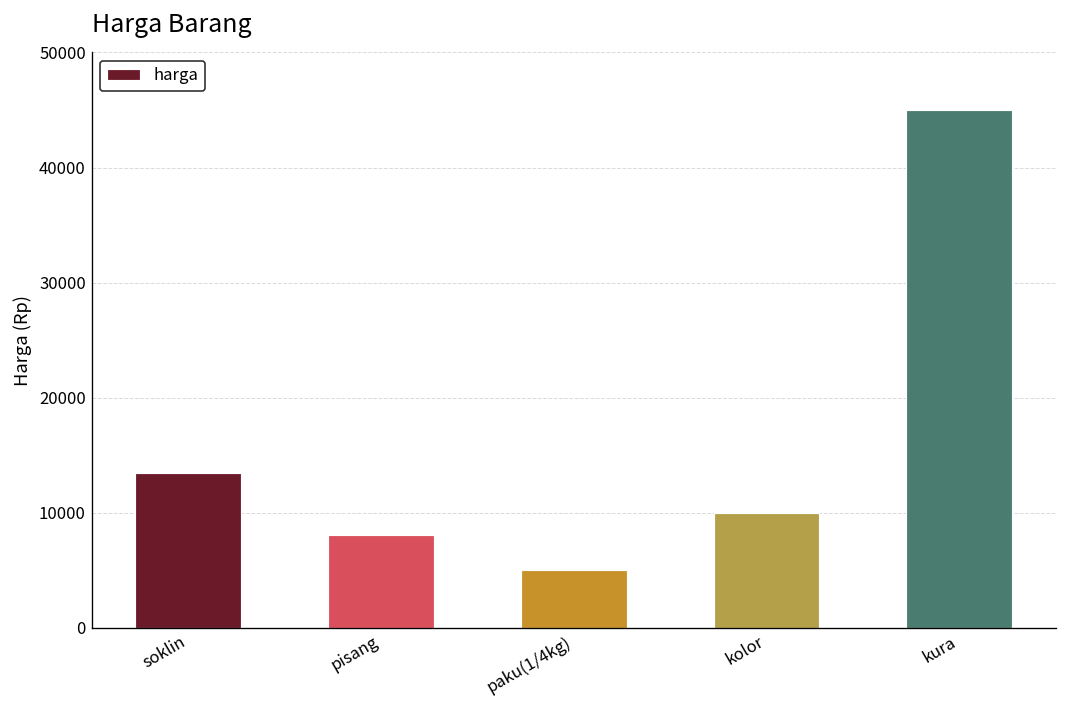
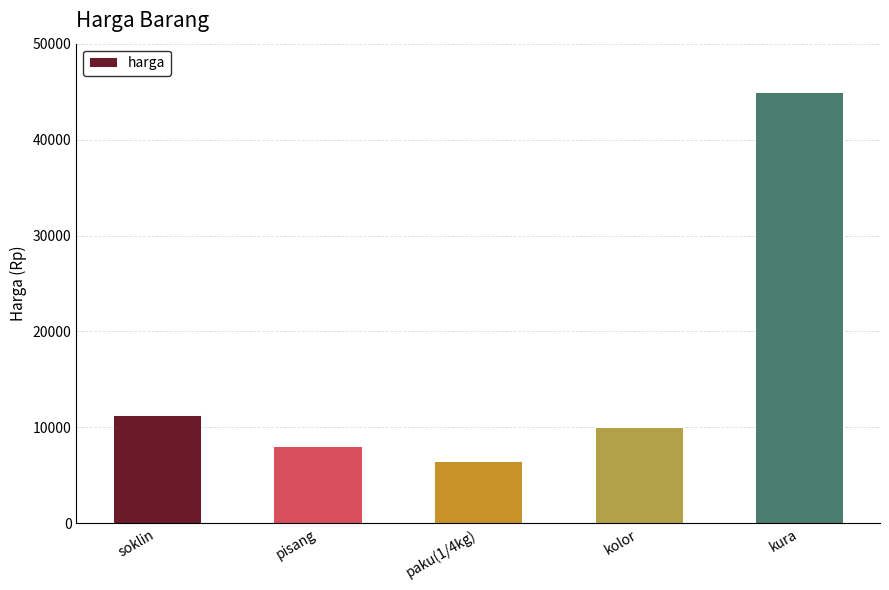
soklin: 14000 -> 11000
paku(1/4kg): 5000 -> 7000
